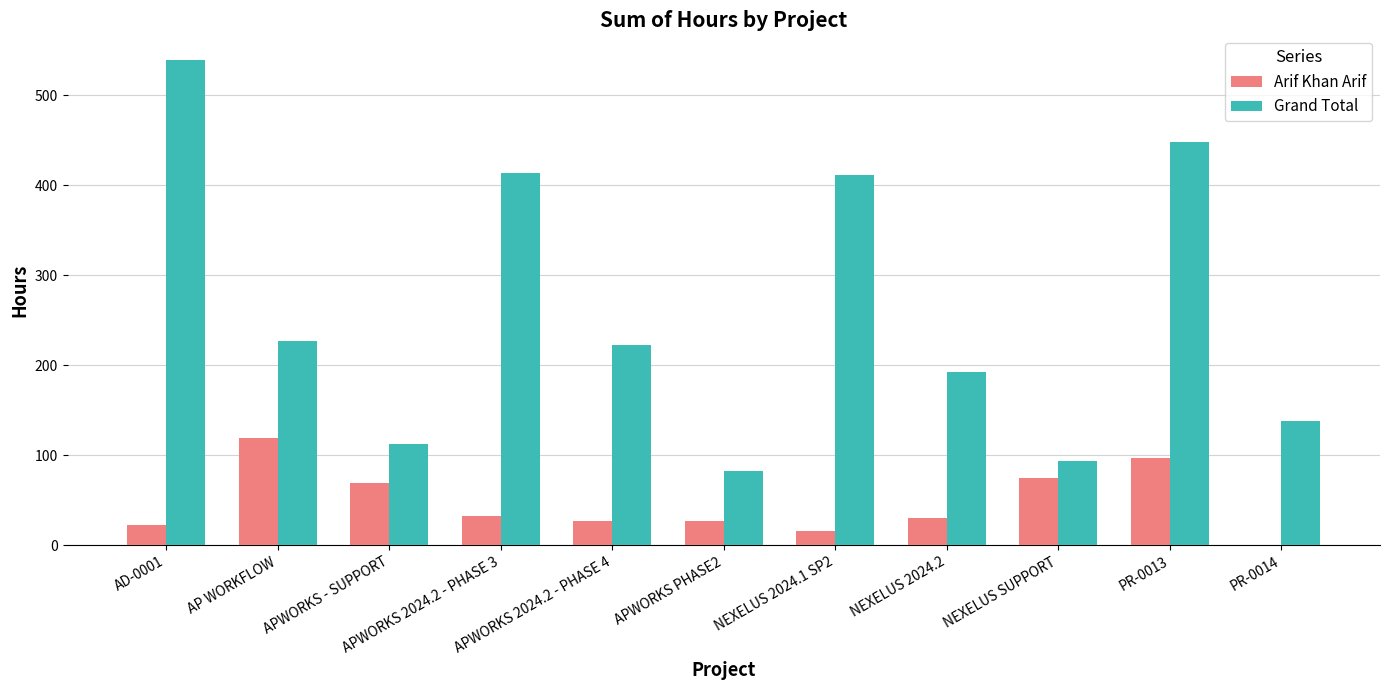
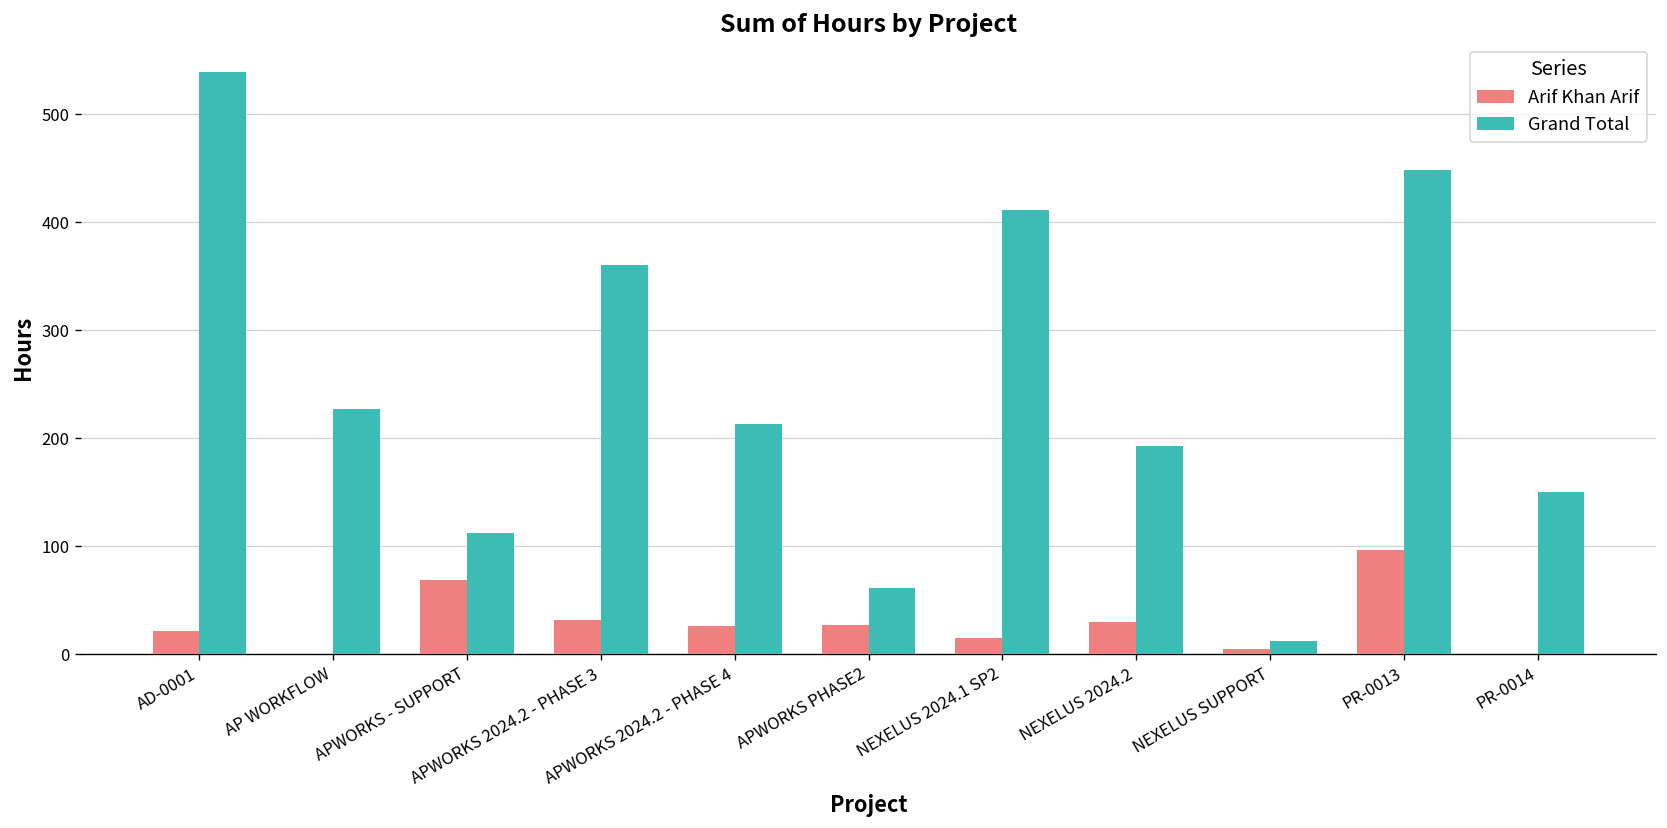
Arif Khan Arif, AP WORKFLOW: 120 -> 0
Grand Total, APWORKS 2024.2 - PHASE 3: 410 -> 360
Grand Total, APWORKS 2024.2 - PHASE 4: 220 -> 210
Grand Total, APWORKS PHASE2: 80 -> 60
Arif Khan Arif, NEXELUS SUPPORT: 70 -> 0
Grand Total, NEXELUS SUPPORT: 90 -> 10
Grand Total, PR-0014: 140 -> 150
